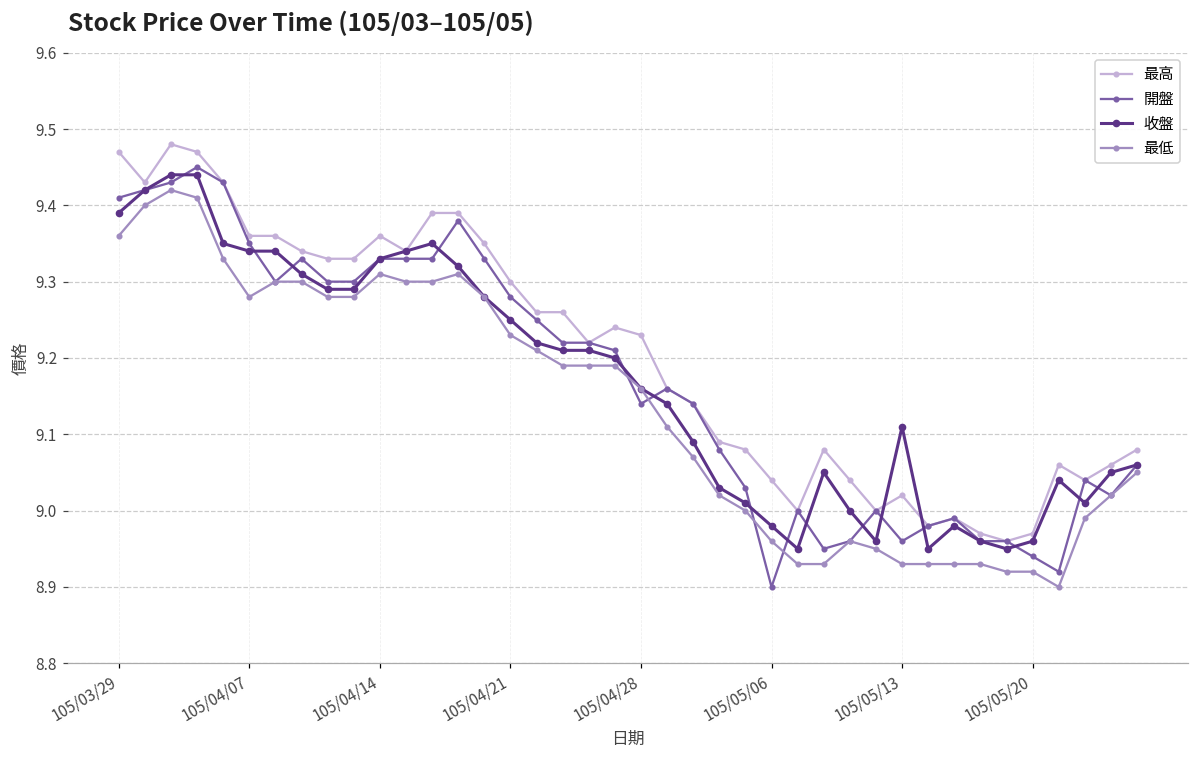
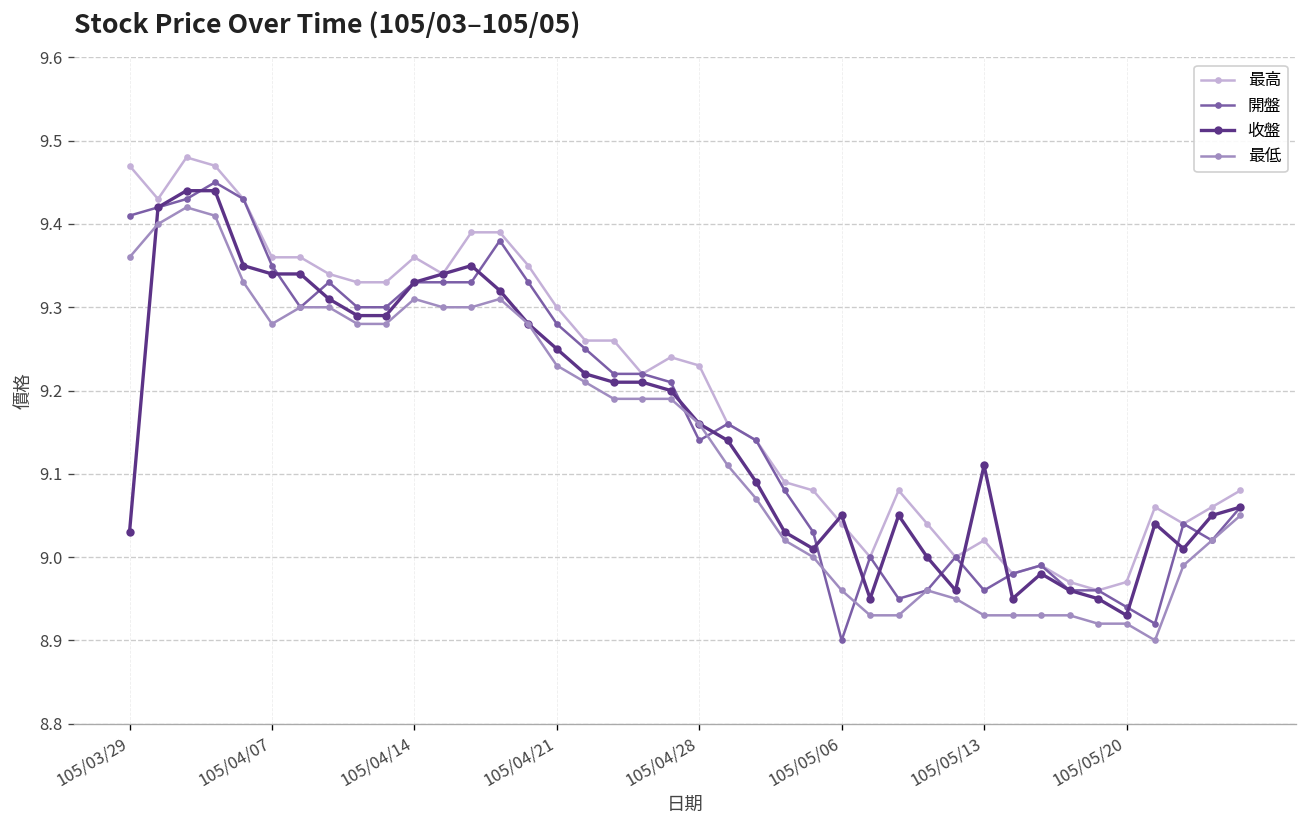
收盤, 105/03/29: 9.39 -> 9.03
收盤, 105/05/06: 8.98 -> 9.05
收盤, 105/05/20: 8.96 -> 8.93
